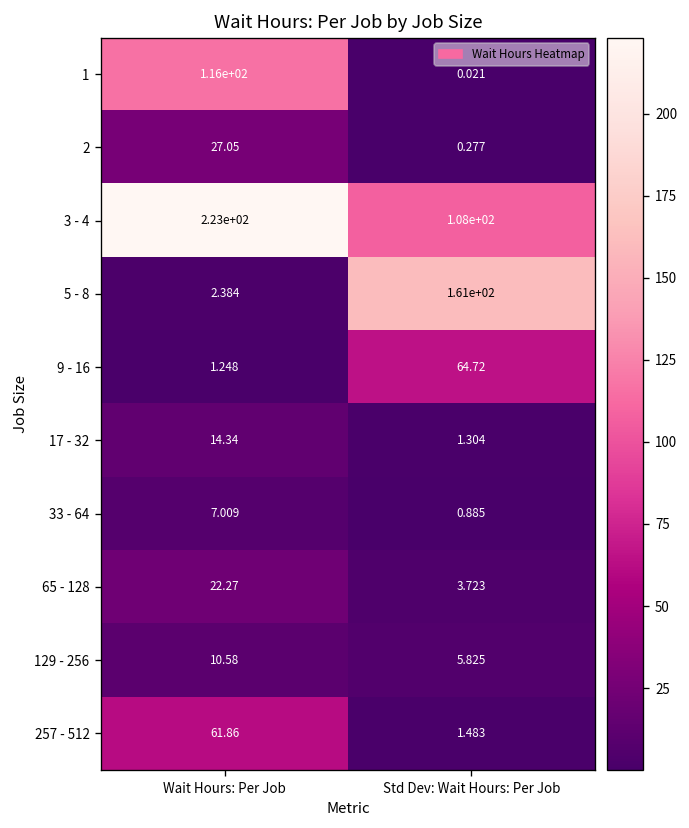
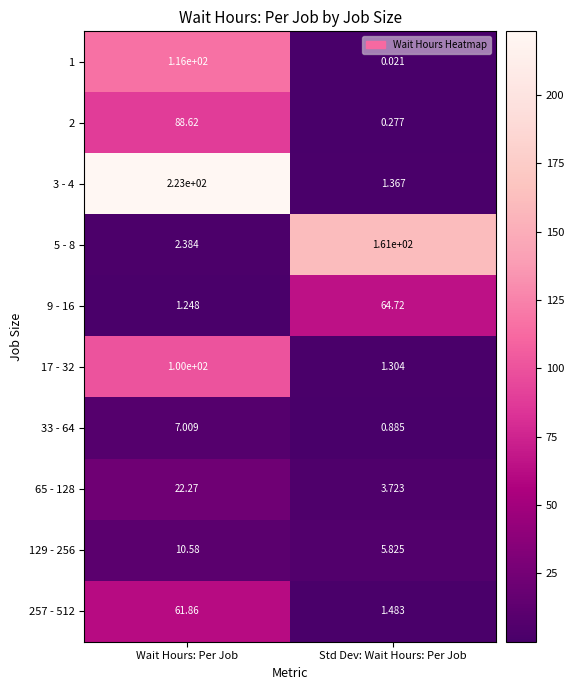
2, Wait Hours: Per Job: 27.05 -> 88.62
3 - 4, Std Dev: Wait Hours: Per Job: 1.08e+02 -> 1.367
17 - 32, Wait Hours: Per Job: 14.34 -> 1.00e+02
